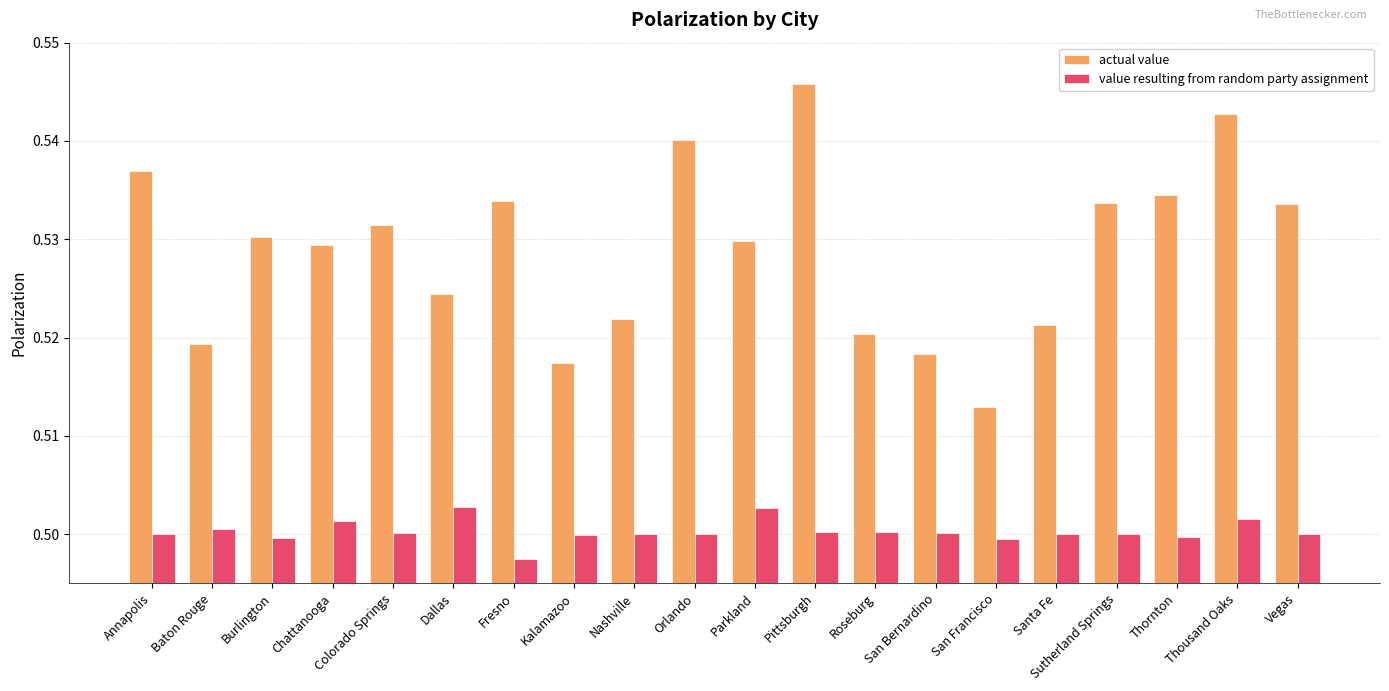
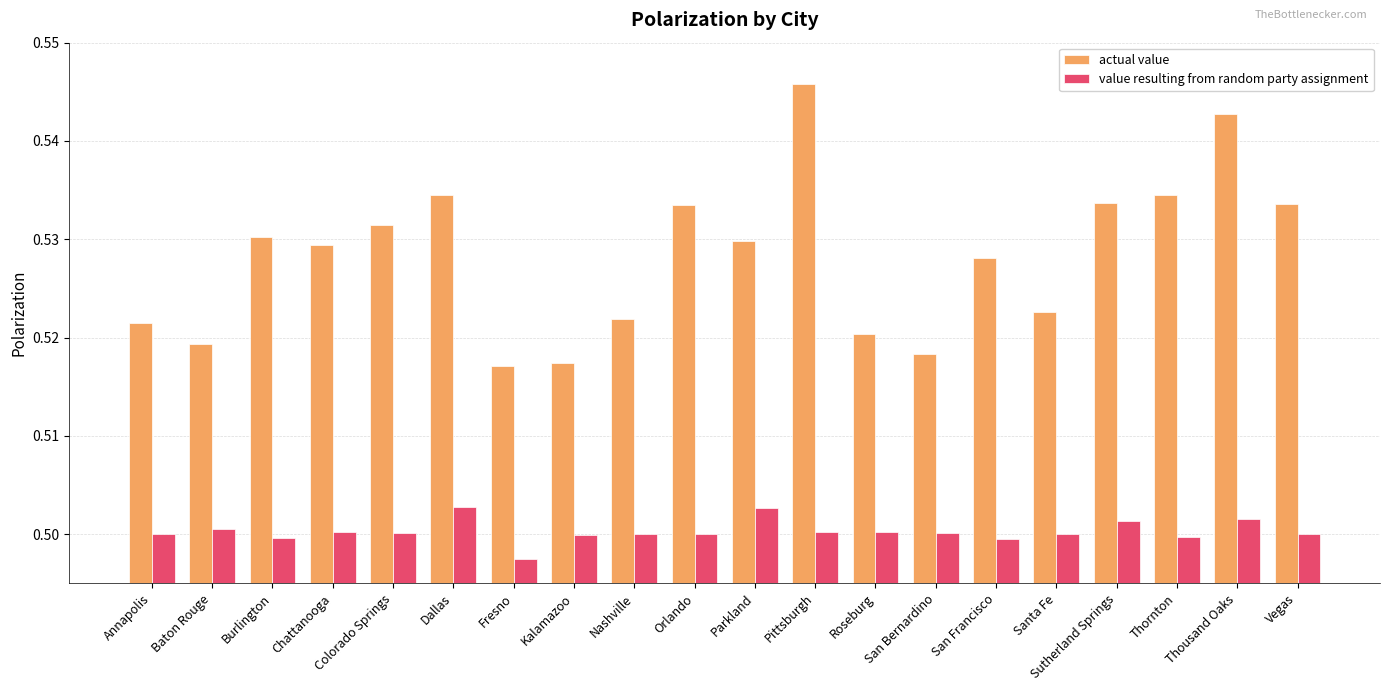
actual value, Annapolis: 0.537 -> 0.521
value resulting from random party assignment, Chattanooga: 0.501 -> 0.500
actual value, Dallas: 0.524 -> 0.535
actual value, Fresno: 0.534 -> 0.517
actual value, Orlando: 0.540 -> 0.534
actual value, San Francisco: 0.513 -> 0.528
actual value, Santa Fe: 0.521 -> 0.523
value resulting from random party assignment, Sutherland Springs: 0.500 -> 0.501
